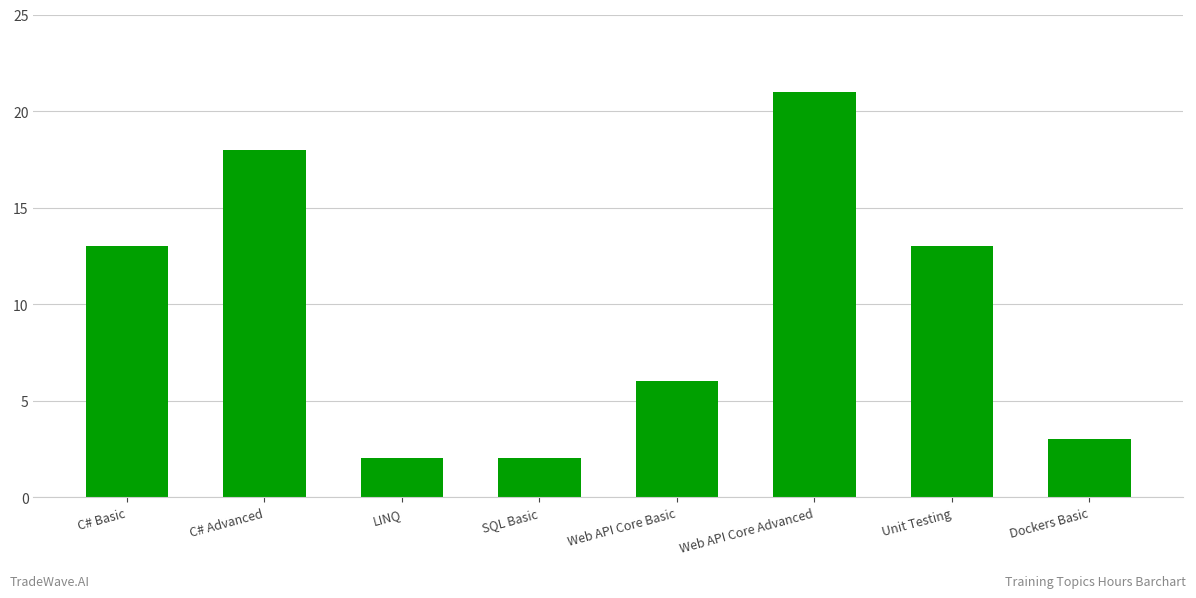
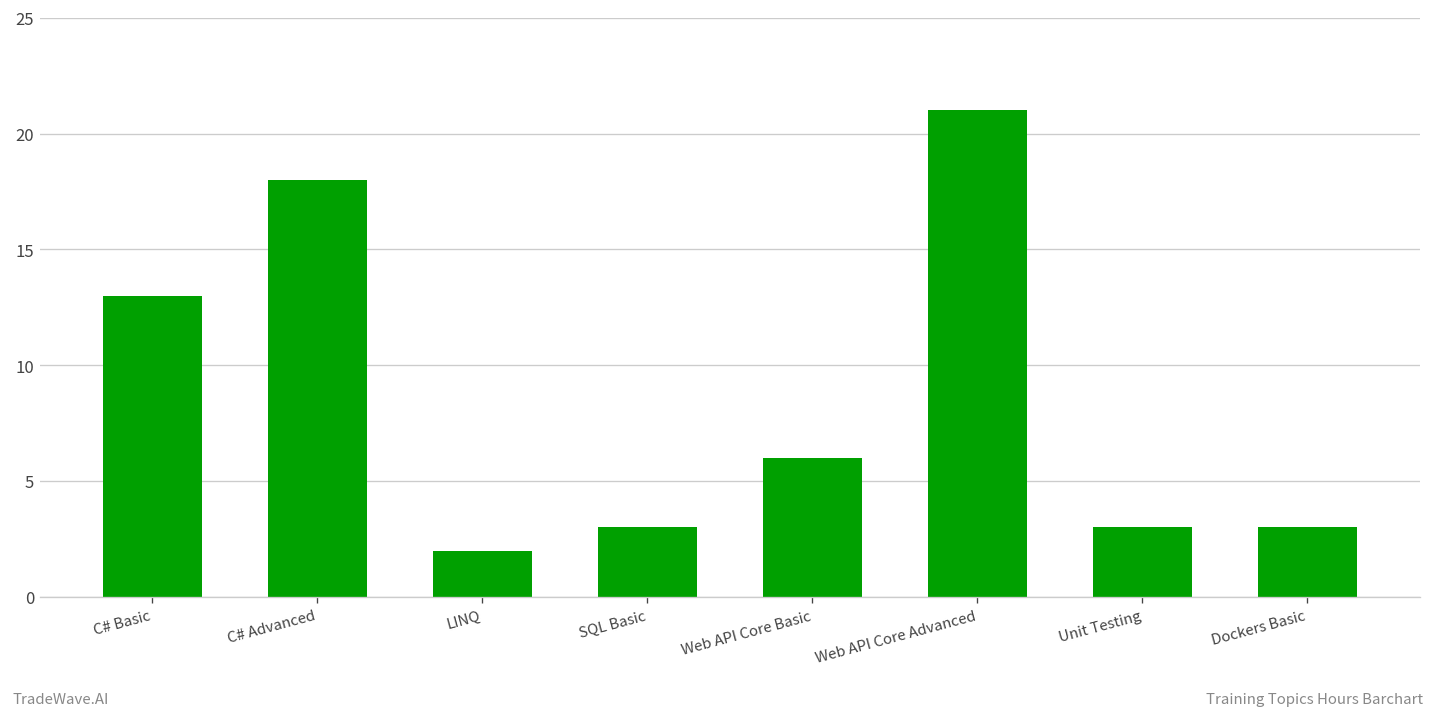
SQL Basic: 2 -> 3
Unit Testing: 13 -> 3
